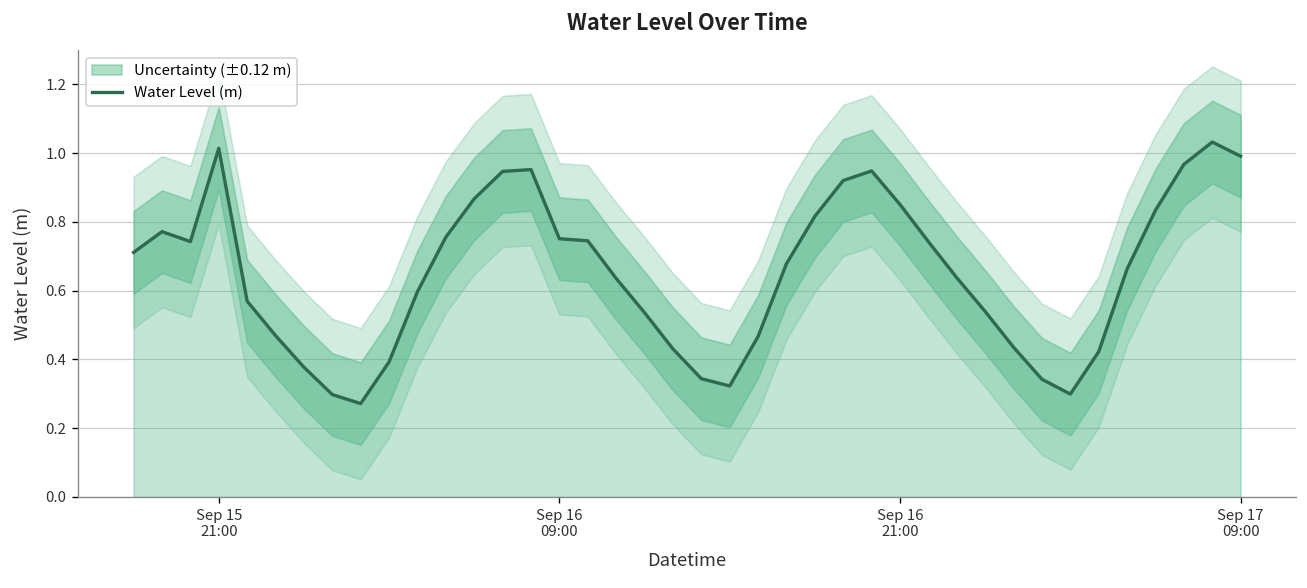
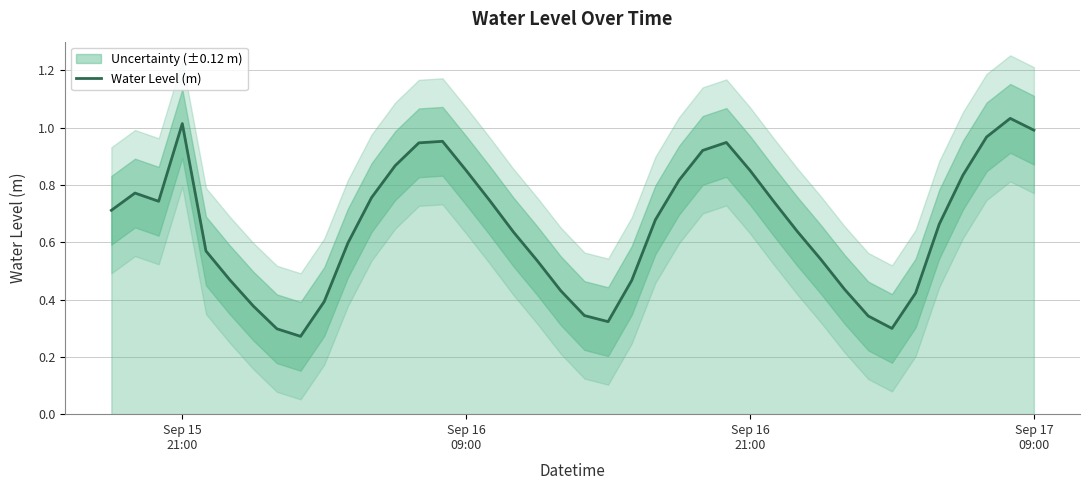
Water Level (m), Sep 16 09:00: 0.75 -> 0.85
